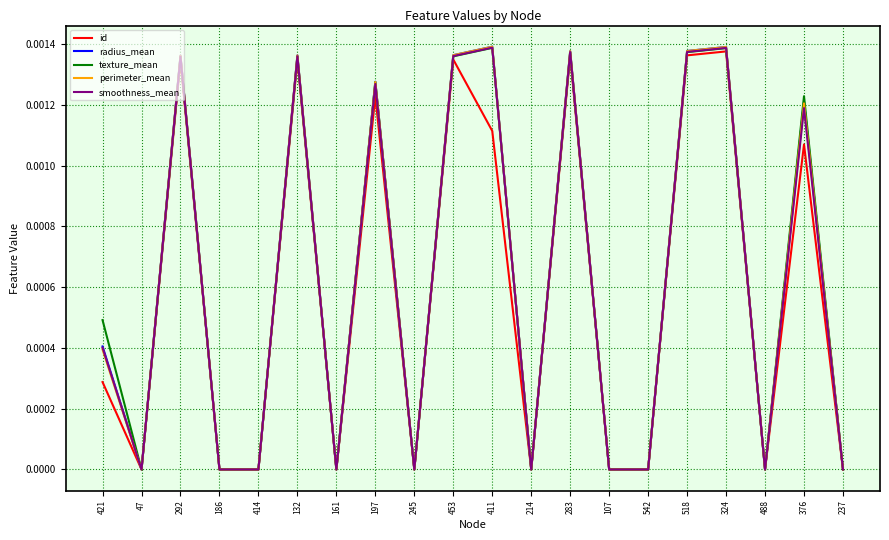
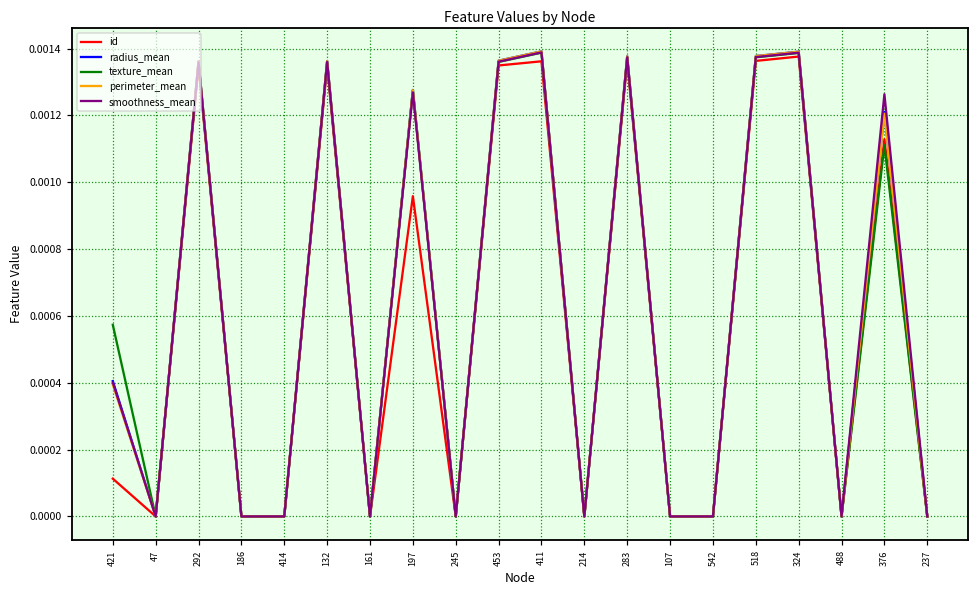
id, 421: 0.00029 -> 0.00011
texture_mean, 421: 0.00049 -> 0.00057
id, 197: 0.00123 -> 0.00096
id, 411: 0.00111 -> 0.00136
id, 376: 0.00107 -> 0.00113
texture_mean, 376: 0.00123 -> 0.00111
smoothness_mean, 376: 0.00119 -> 0.00126
